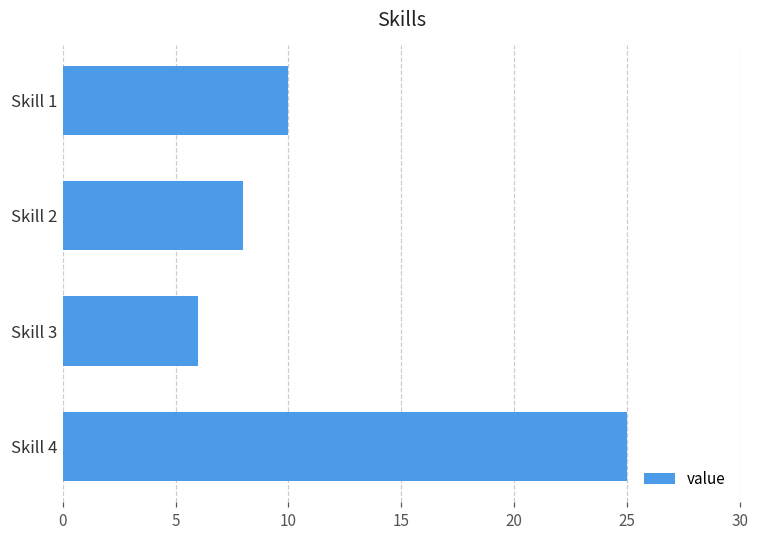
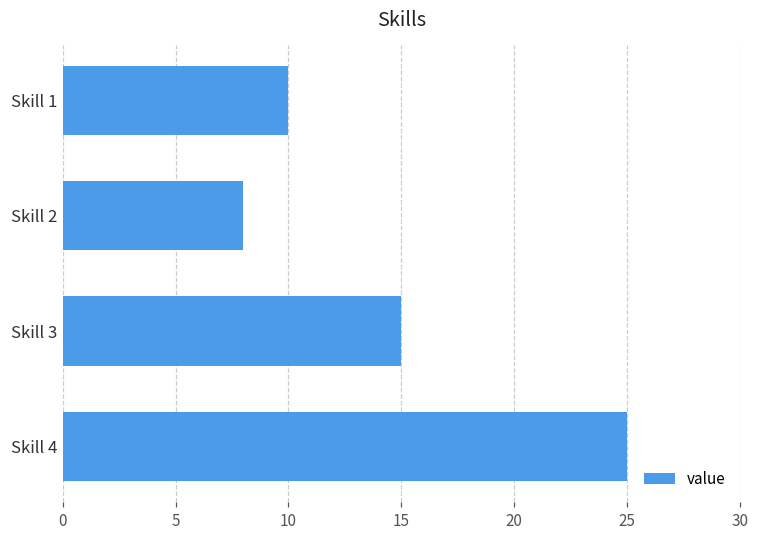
Skill 3: 6 -> 15
